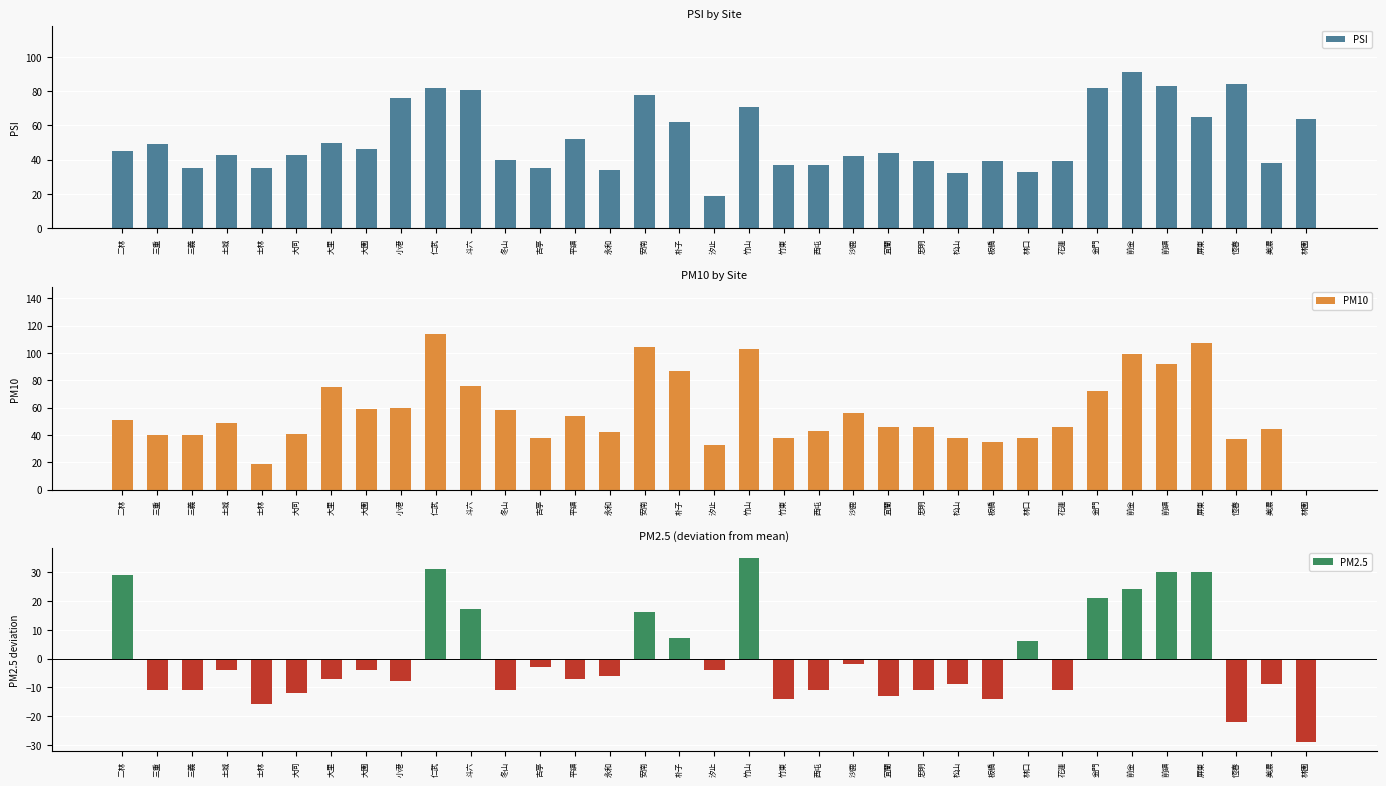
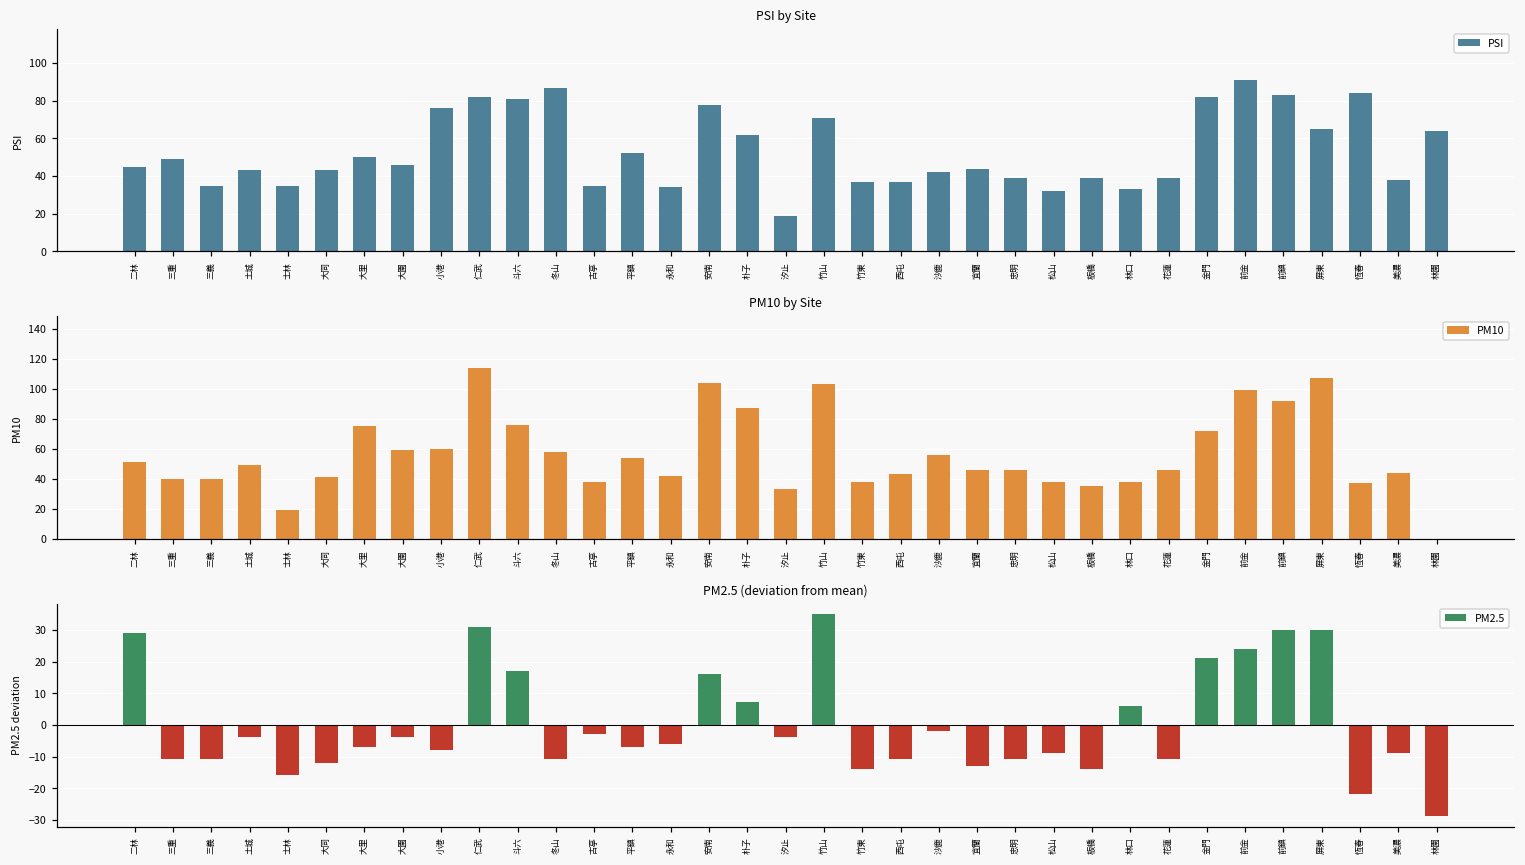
PSI by Site, 冬山: 40 -> 87
